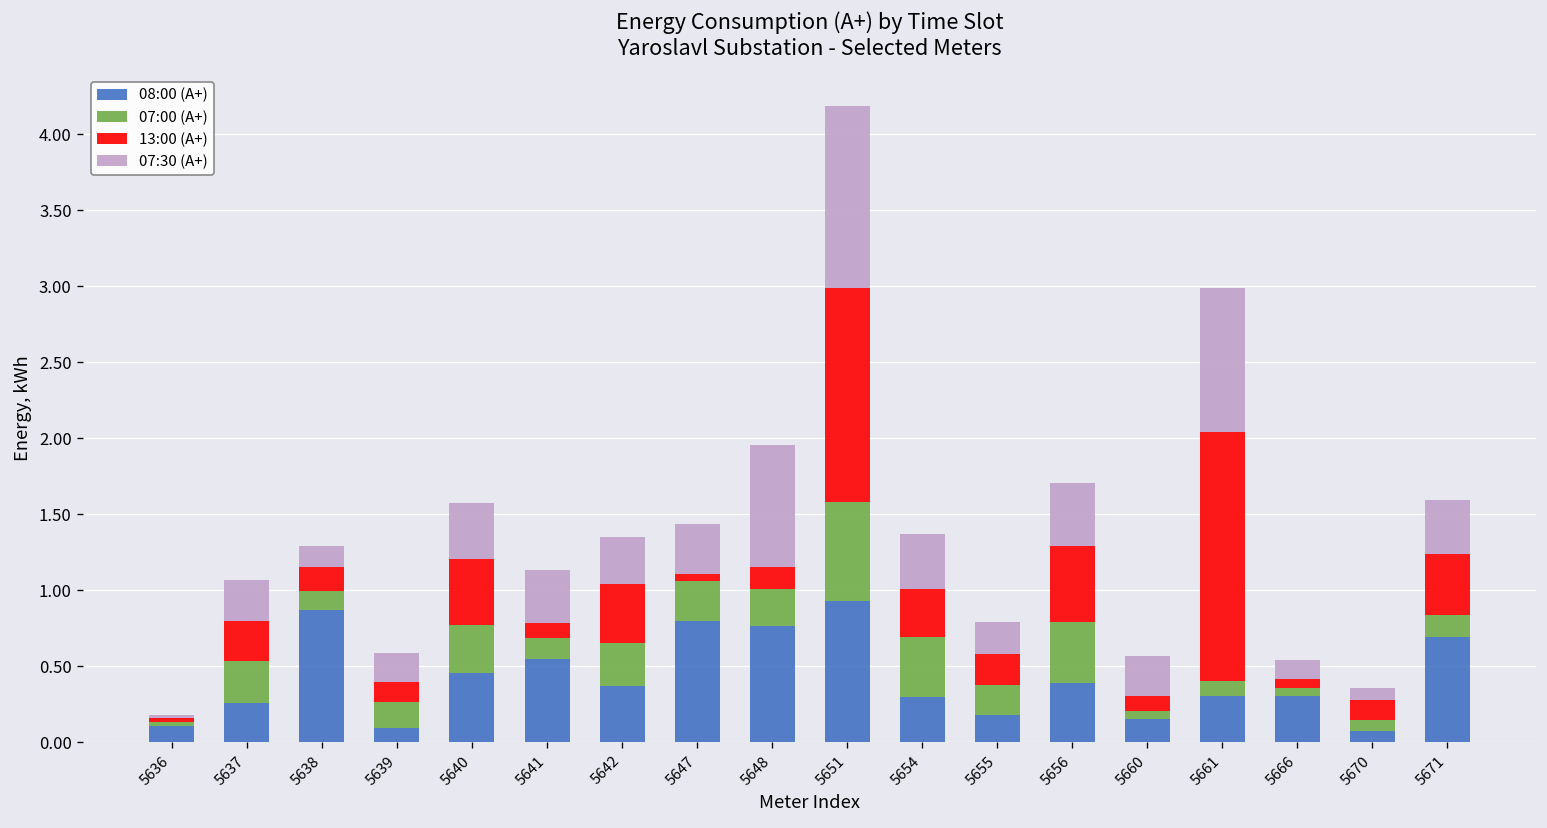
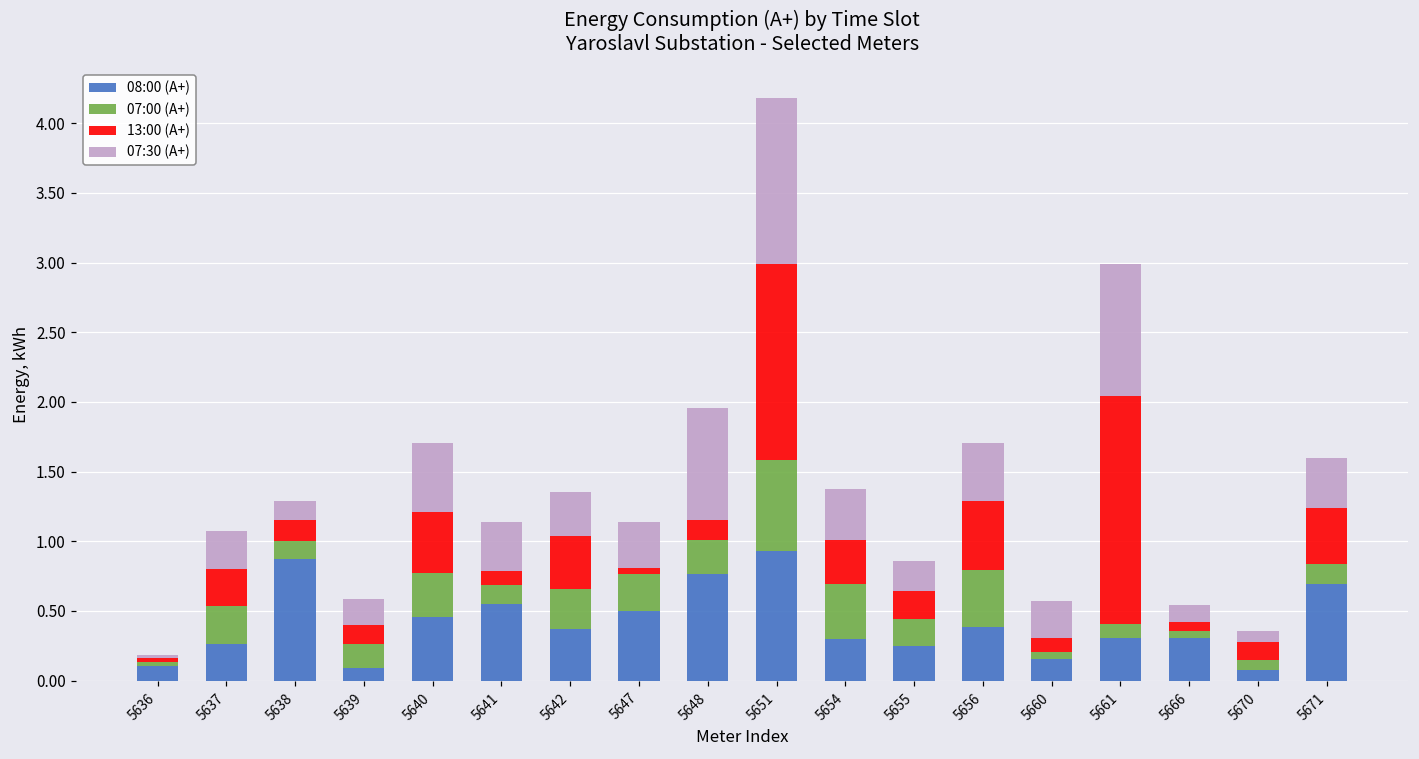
07:30 (A+), 5640: 0.37 -> 0.50
08:00 (A+), 5647: 0.8 -> 0.5
08:00 (A+), 5655: 0.18 -> 0.25
